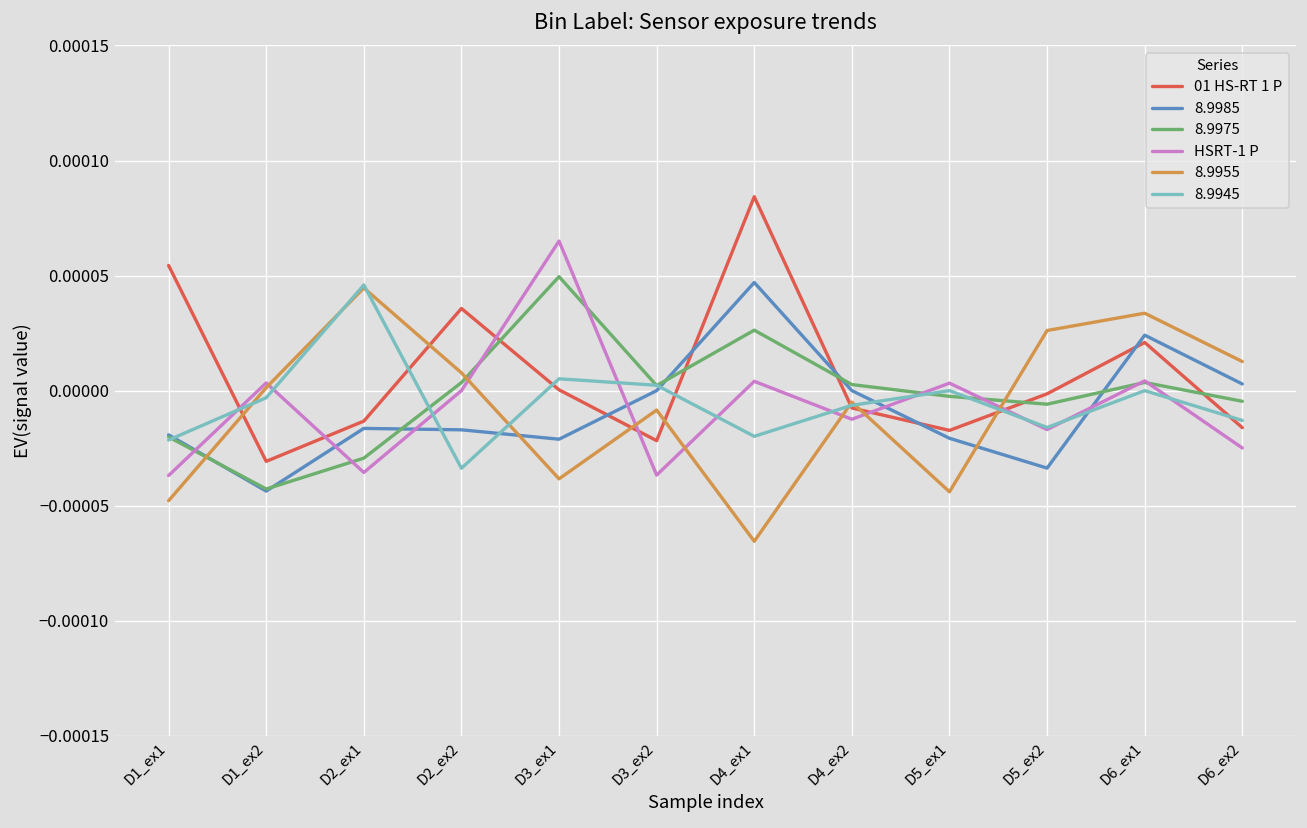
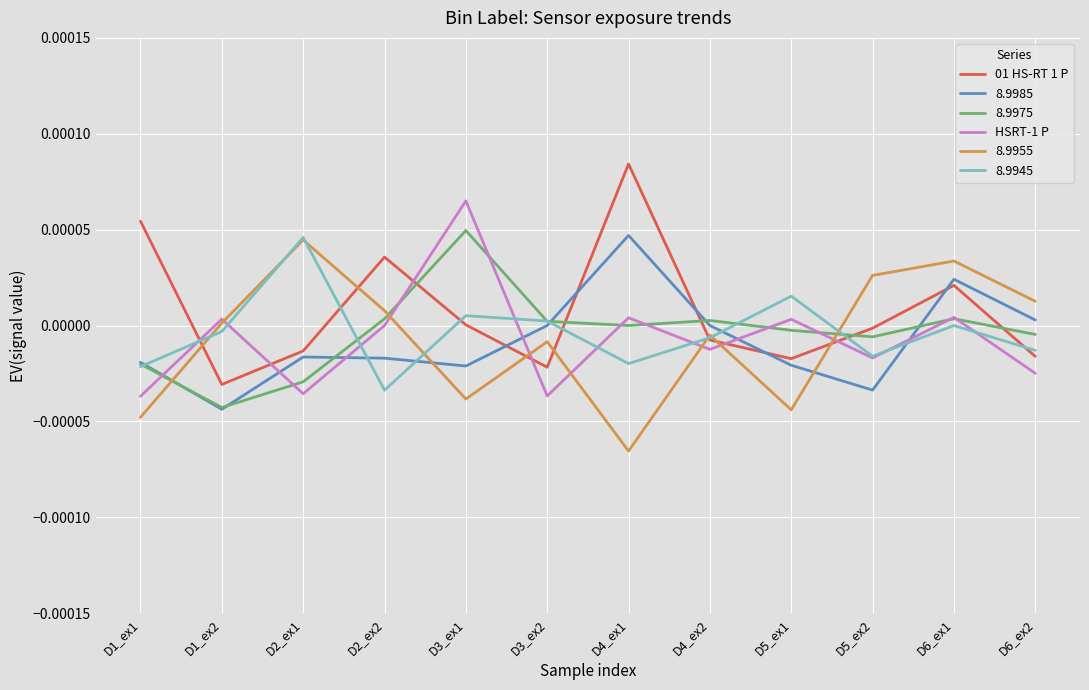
8.9975, D4_ex1: 0.00003 -> 0.00000
8.9945, D5_ex1: 0.00000 -> 0.00002
